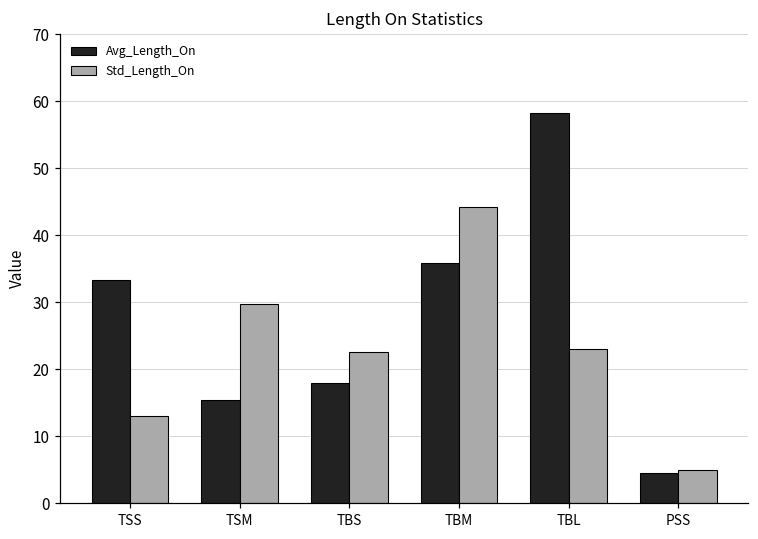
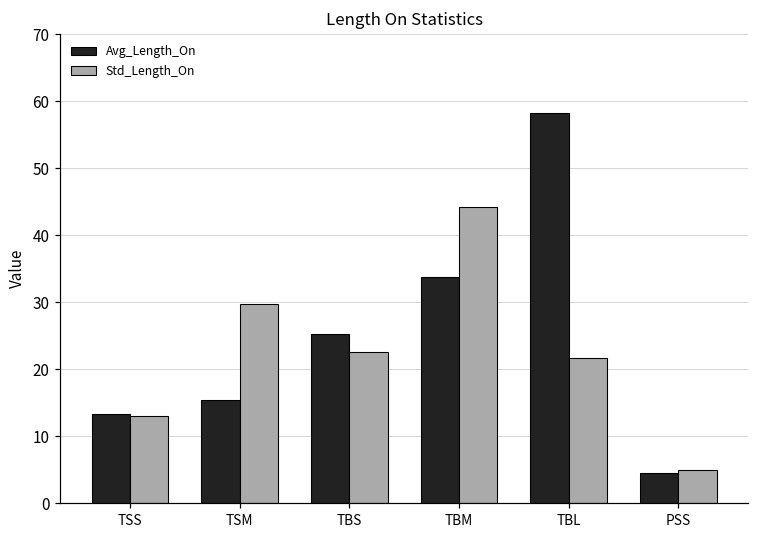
Avg_Length_On, TSS: 33 -> 13
Avg_Length_On, TBS: 18 -> 25
Avg_Length_On, TBM: 36 -> 34
Std_Length_On, TBL: 23 -> 22
